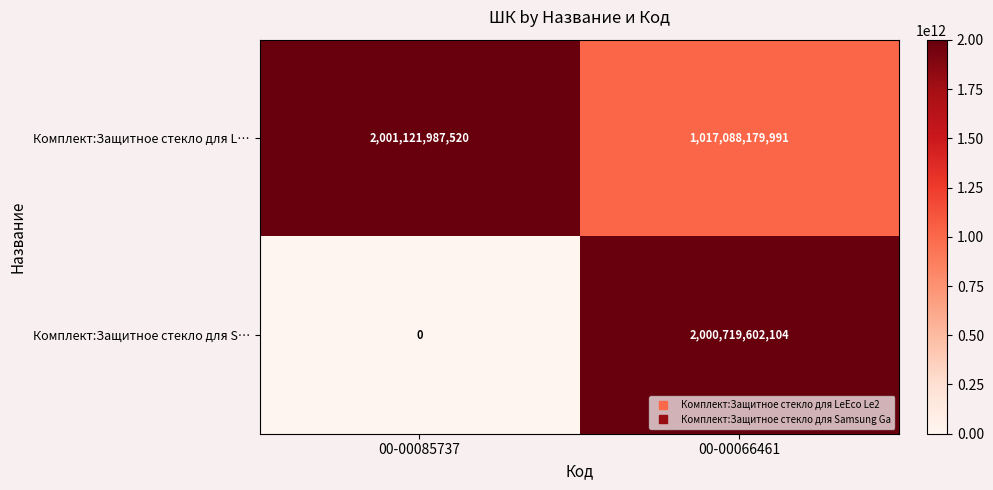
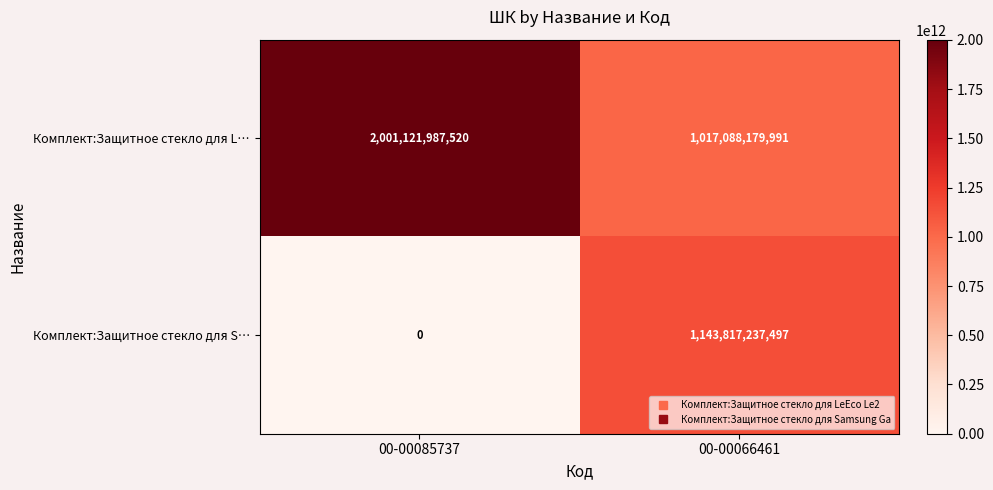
Комплект:Защитное стекло для S…, 00-00066461: 2,000,719,602,104 -> 1,143,817,237,497
